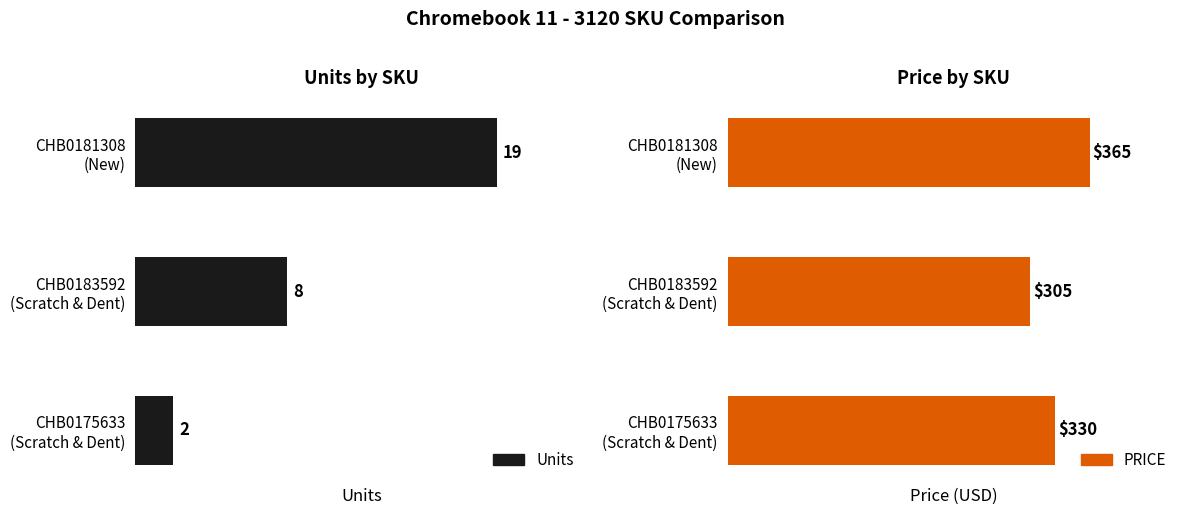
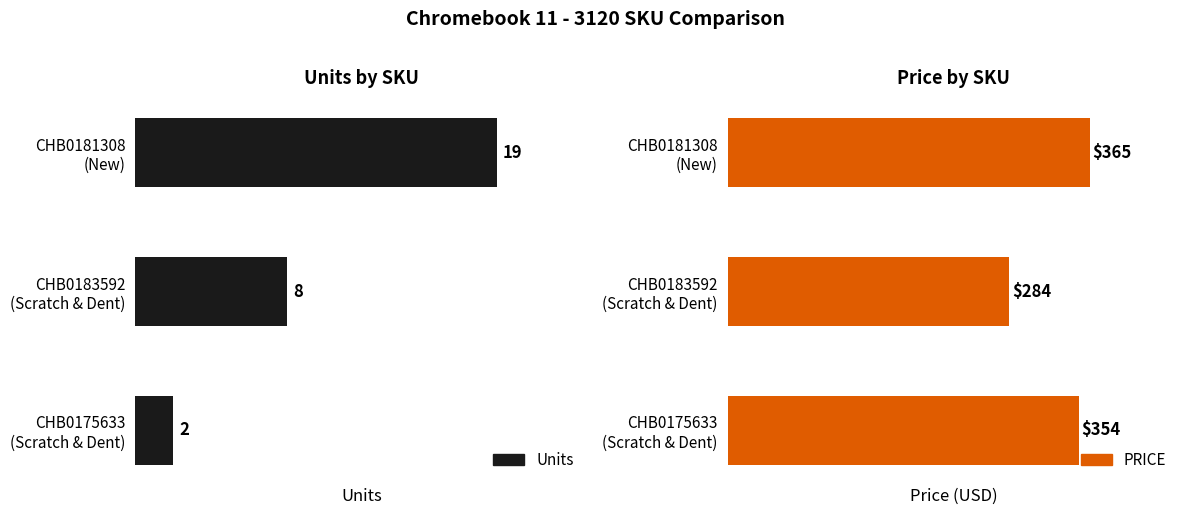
Price by SKU, CHB0183592 (Scratch & Dent): $305 -> $284
Price by SKU, CHB0175633 (Scratch & Dent): $330 -> $354
